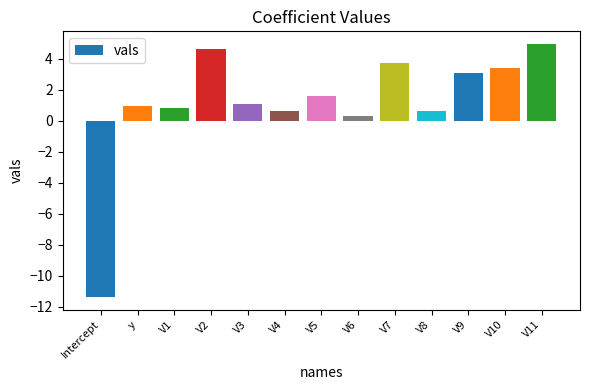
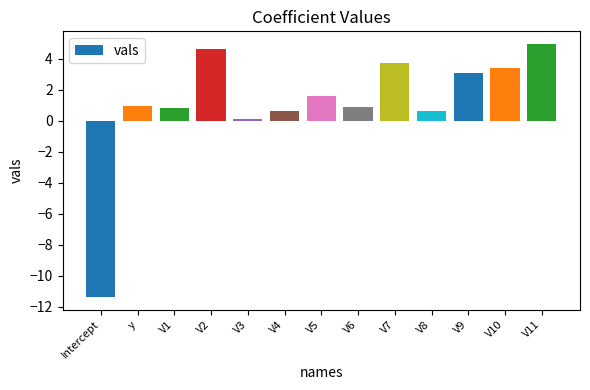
V3: 1.1 -> 0.1
V6: 0.3 -> 0.9
